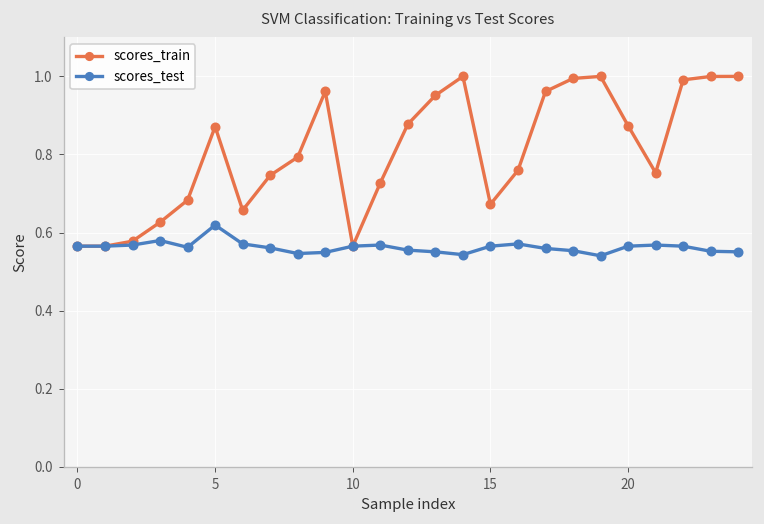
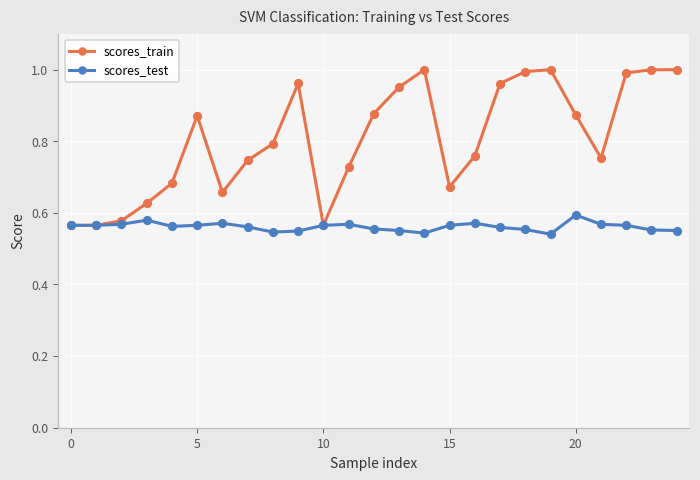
scores_test, 5: 0.62 -> 0.57
scores_test, 20: 0.57 -> 0.59
